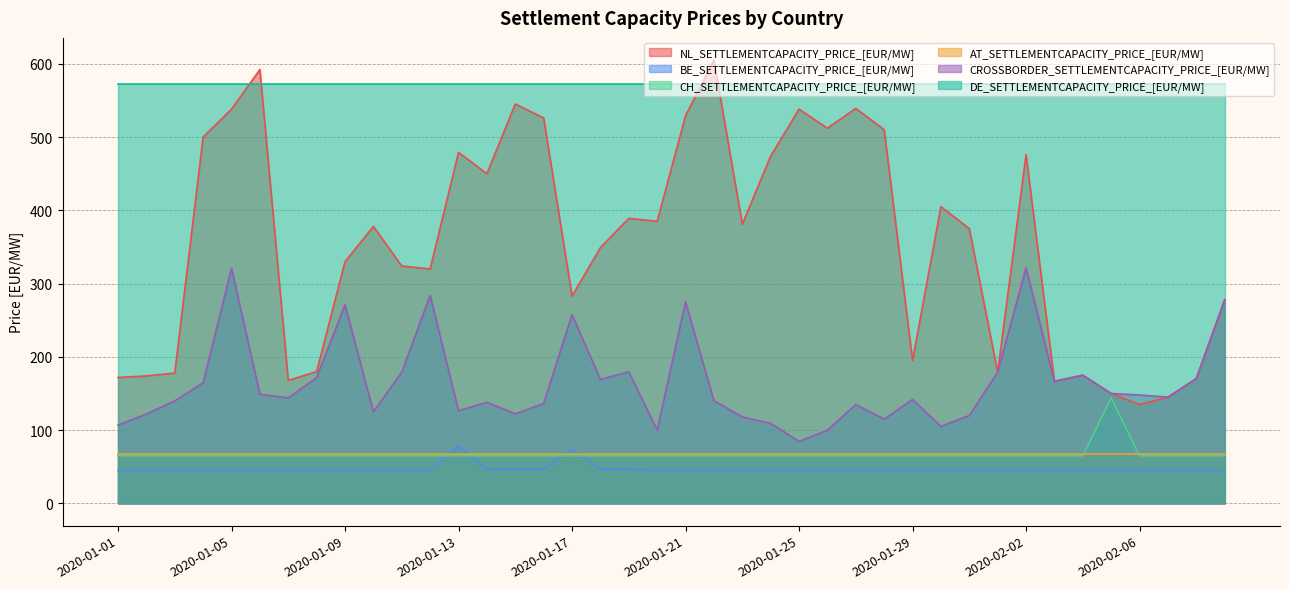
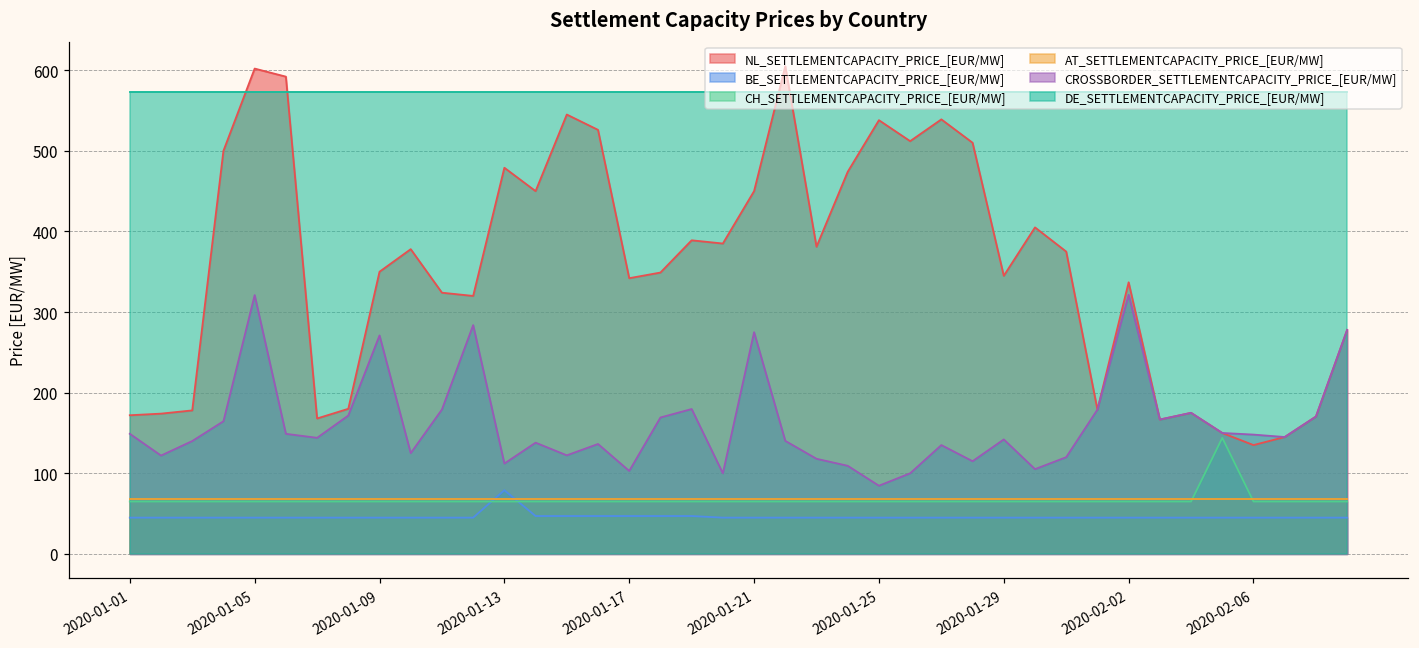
CROSSBORDER_SETTLEMENTCAPACITY_PRICE_[EUR/MW], 2020-01-01: 110 -> 150
NL_SETTLEMENTCAPACITY_PRICE_[EUR/MW], 2020-01-05: 540 -> 600
NL_SETTLEMENTCAPACITY_PRICE_[EUR/MW], 2020-01-09: 330 -> 350
CROSSBORDER_SETTLEMENTCAPACITY_PRICE_[EUR/MW], 2020-01-13: 130 -> 110
NL_SETTLEMENTCAPACITY_PRICE_[EUR/MW], 2020-01-17: 280 -> 340
BE_SETTLEMENTCAPACITY_PRICE_[EUR/MW], 2020-01-17: 70 -> 50
CROSSBORDER_SETTLEMENTCAPACITY_PRICE_[EUR/MW], 2020-01-17: 260 -> 100
NL_SETTLEMENTCAPACITY_PRICE_[EUR/MW], 2020-01-21: 530 -> 450
NL_SETTLEMENTCAPACITY_PRICE_[EUR/MW], 2020-01-29: 200 -> 350
NL_SETTLEMENTCAPACITY_PRICE_[EUR/MW], 2020-02-02: 480 -> 340
